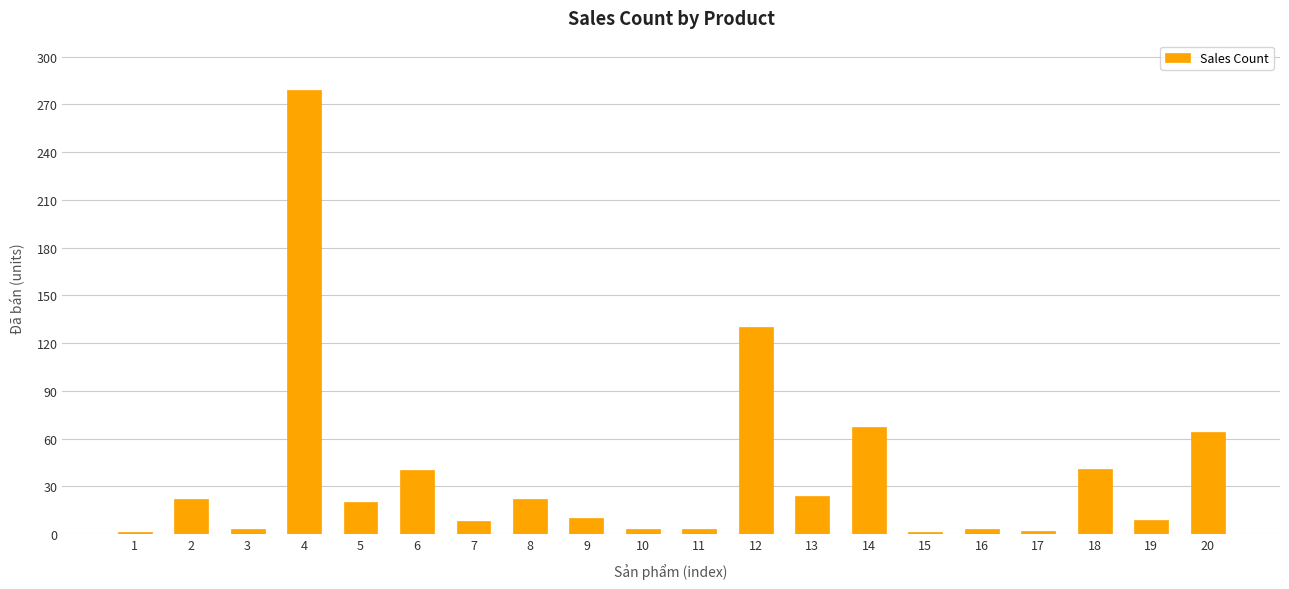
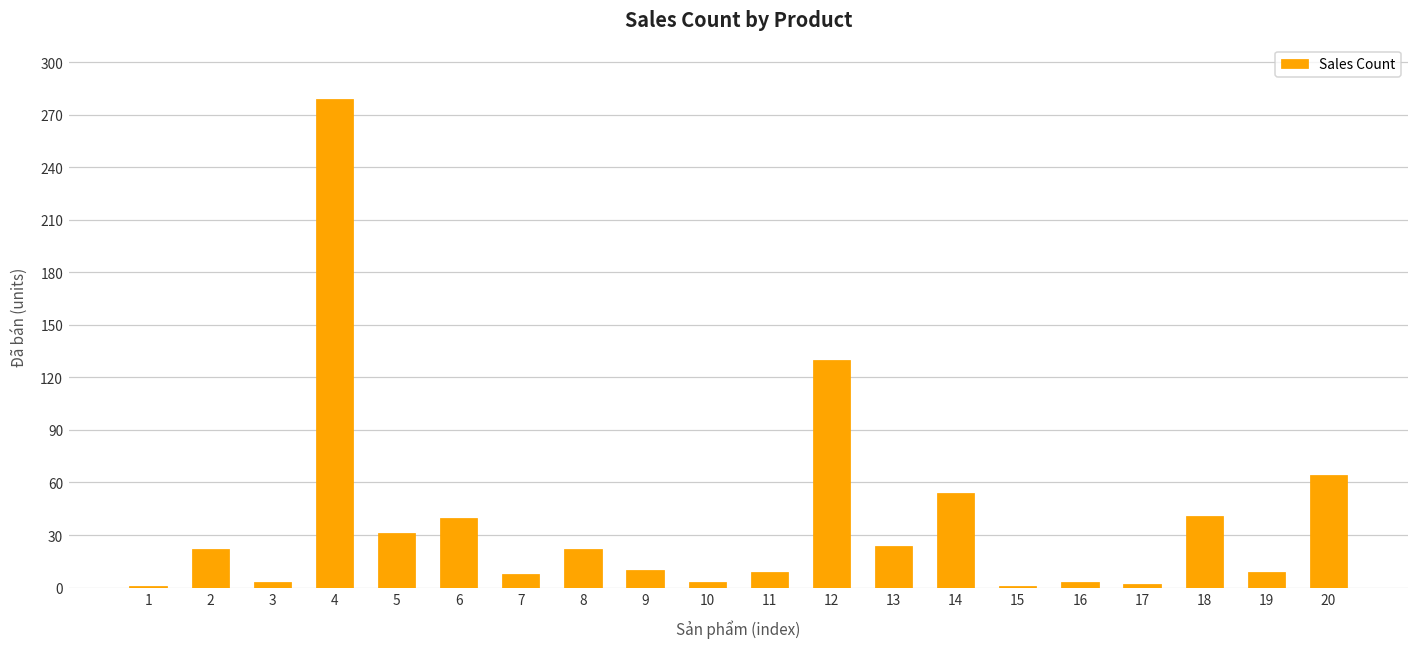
5: 20 -> 31
11: 3 -> 9
14: 67 -> 54
